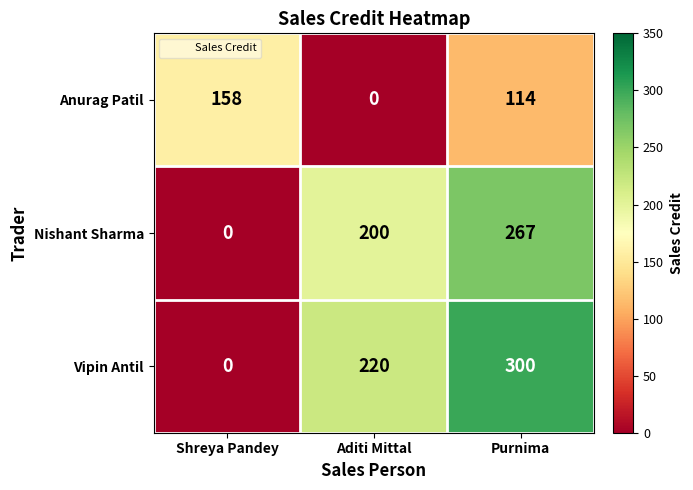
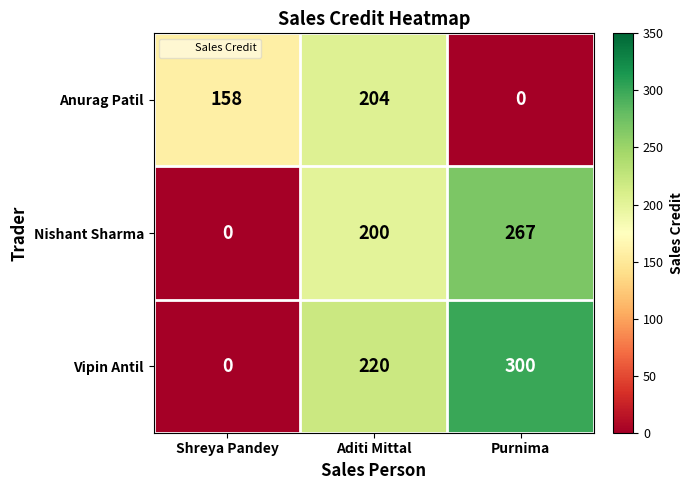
Anurag Patil, Aditi Mittal: 0 -> 204
Anurag Patil, Purnima: 114 -> 0
